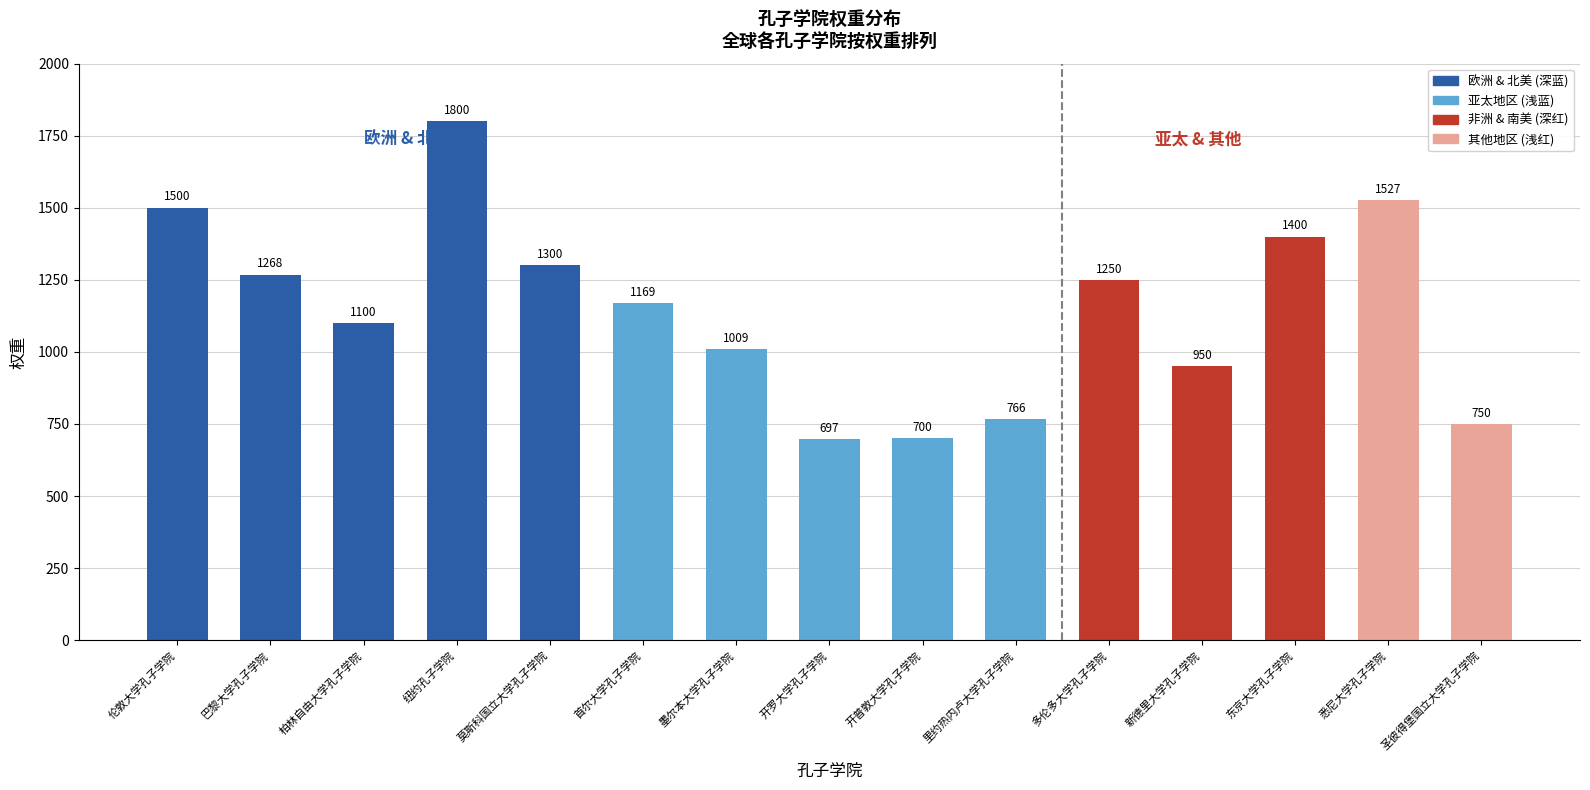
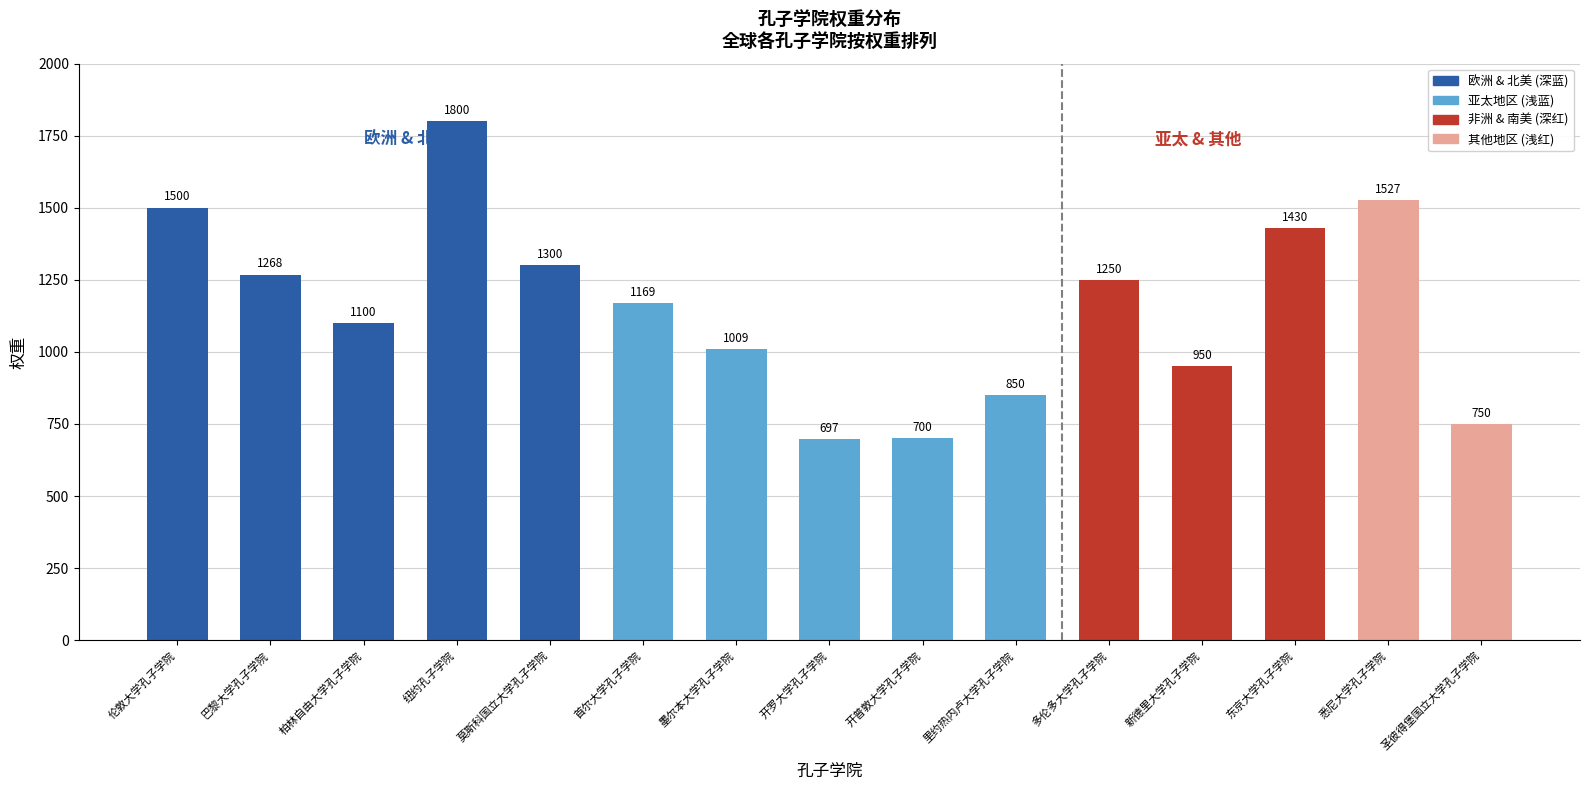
里约热内卢大学孔子学院: 766 -> 850
东京大学孔子学院: 1400 -> 1430
